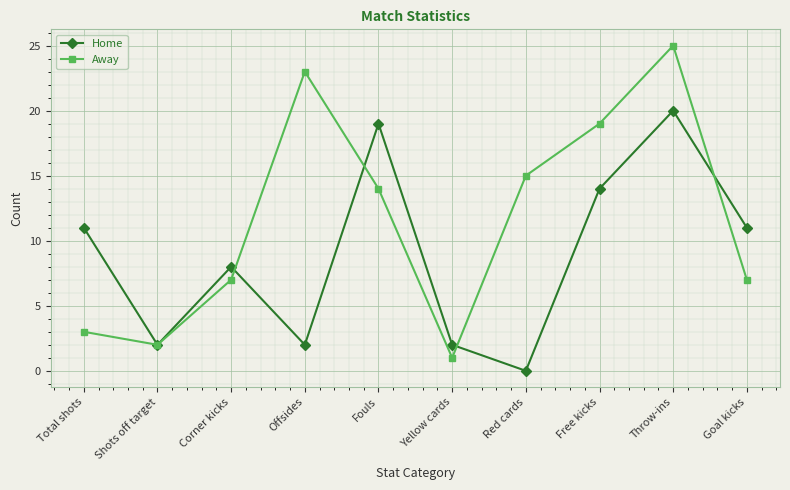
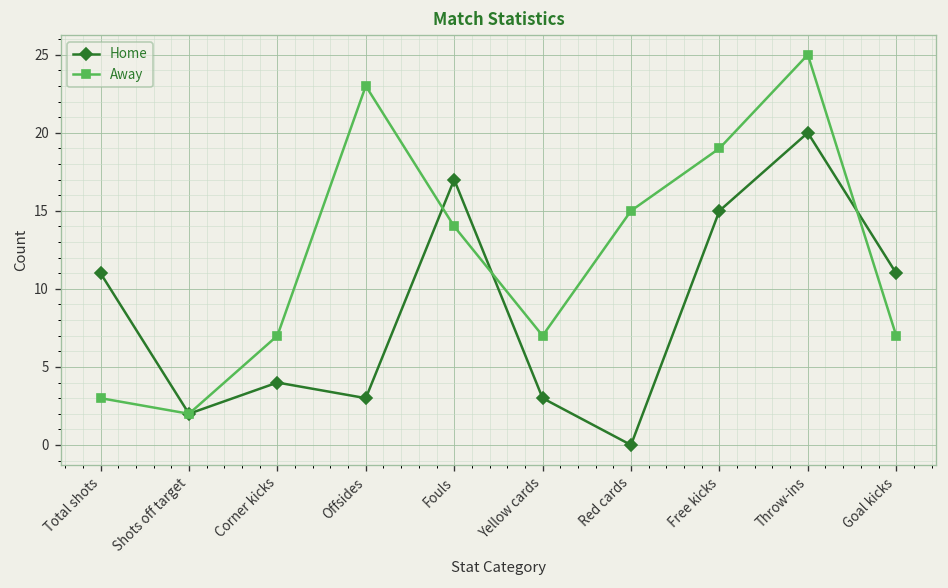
Home, Corner kicks: 8 -> 4
Home, Offsides: 2 -> 3
Home, Fouls: 19 -> 17
Home, Yellow cards: 2 -> 3
Away, Yellow cards: 1 -> 7
Home, Free kicks: 14 -> 15
